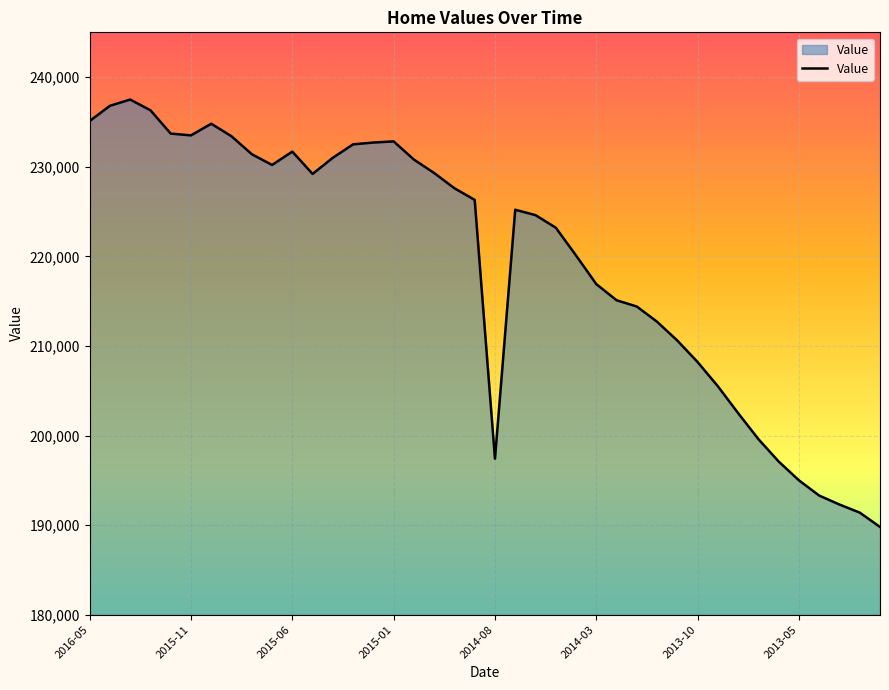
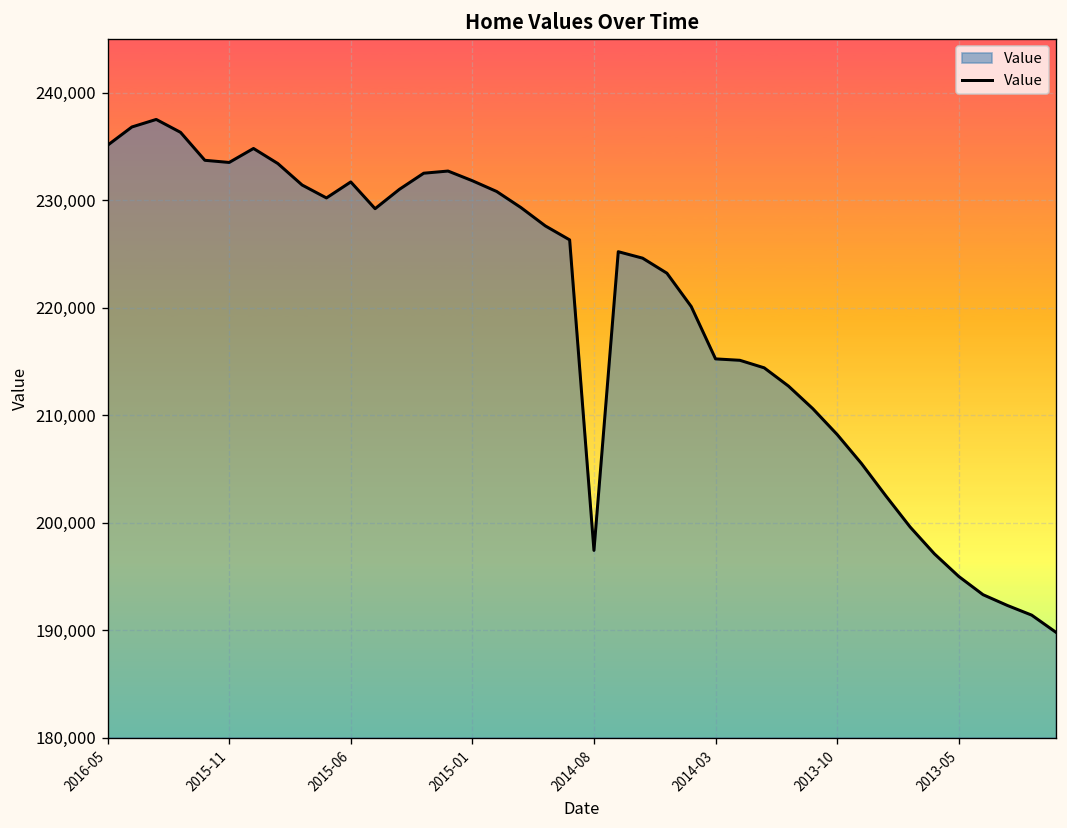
2015-01: 233,000 -> 232,000
2014-03: 217,000 -> 215,000
